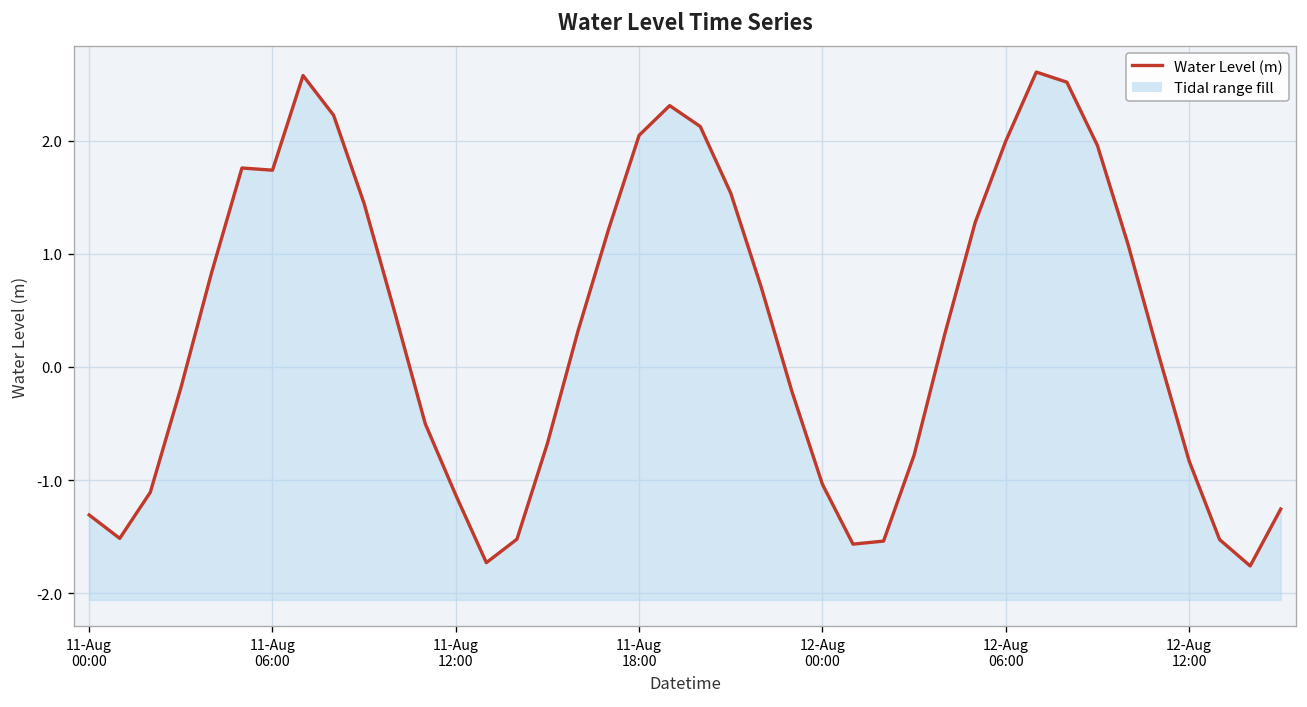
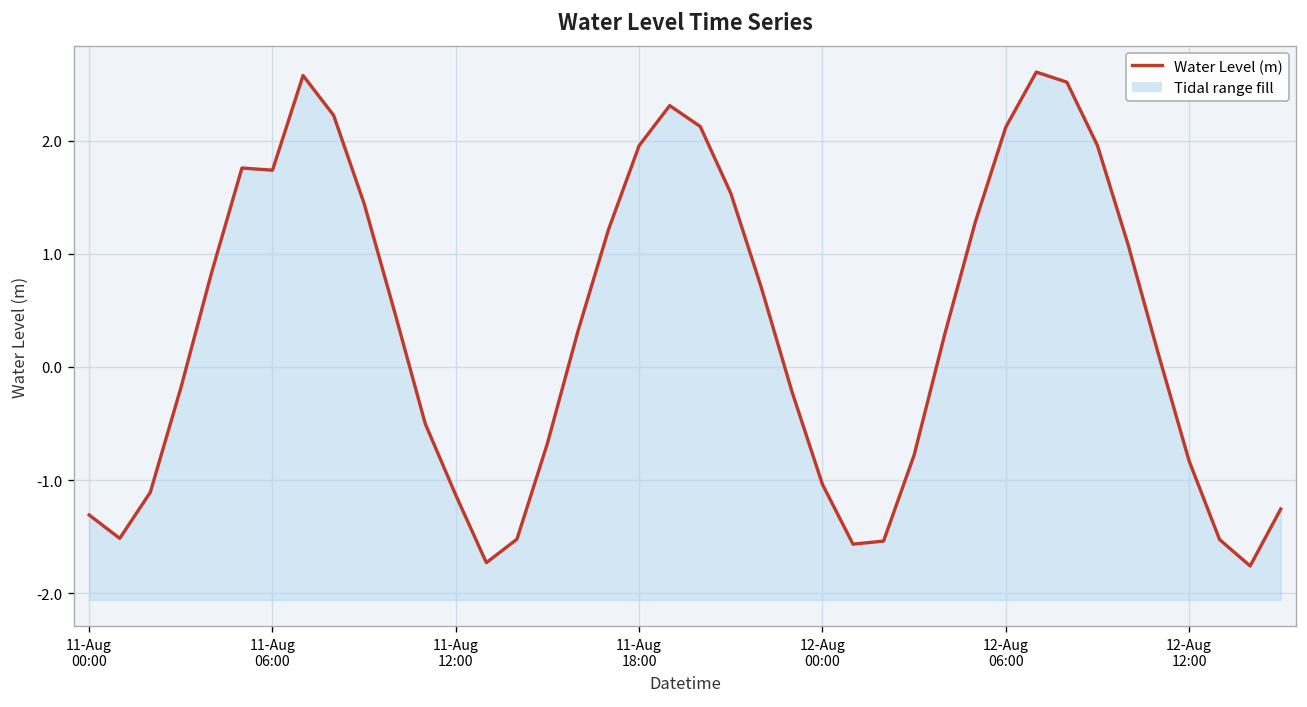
11-Aug 18:00: 2.05 -> 1.96
12-Aug 06:00: 2.0 -> 2.1
